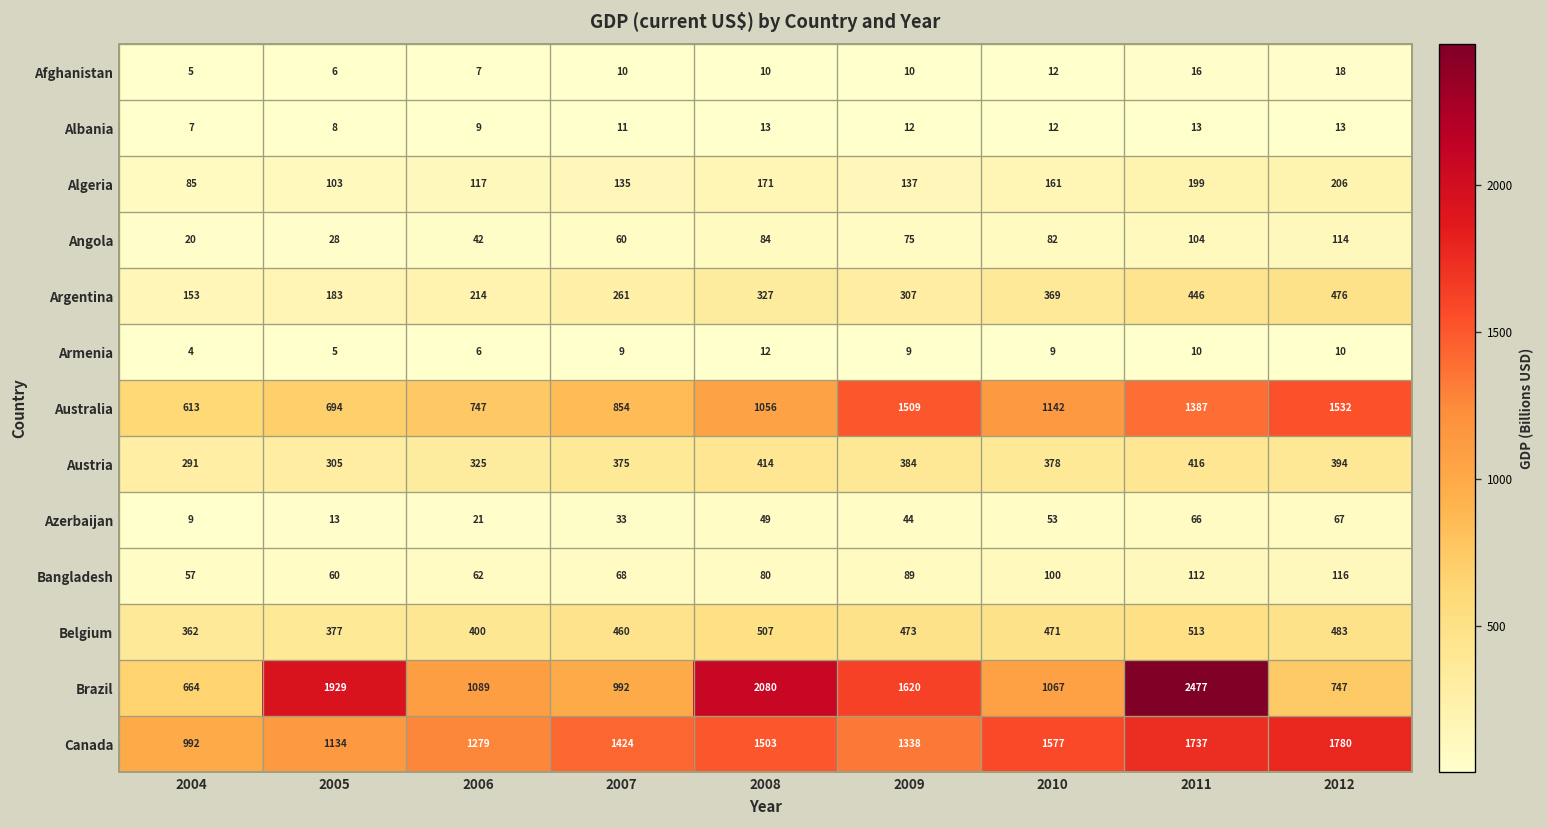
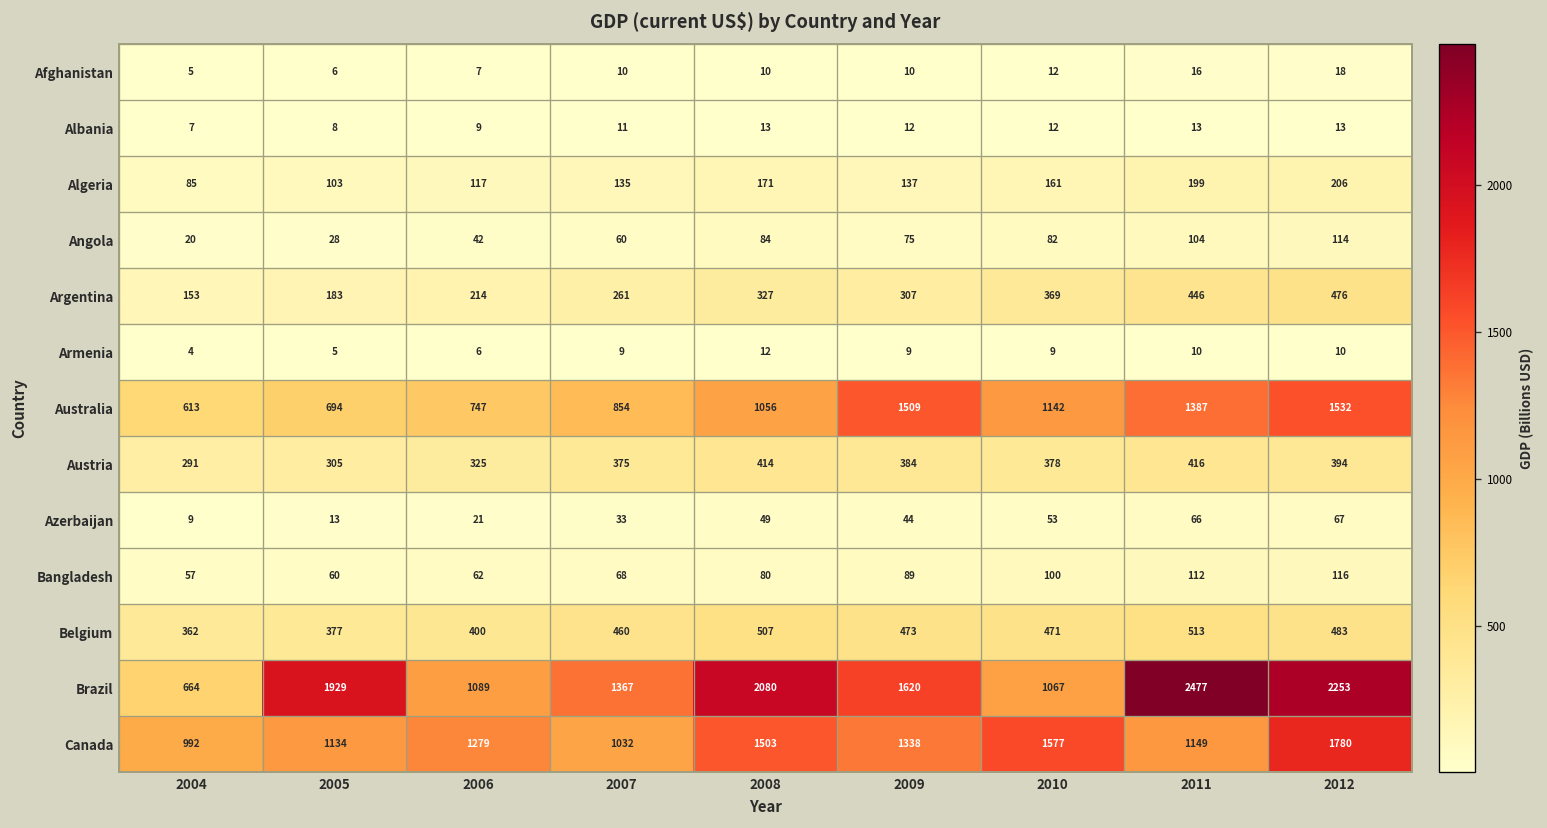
Brazil, 2007: 992 -> 1367
Brazil, 2012: 747 -> 2253
Canada, 2007: 1424 -> 1032
Canada, 2011: 1737 -> 1149
